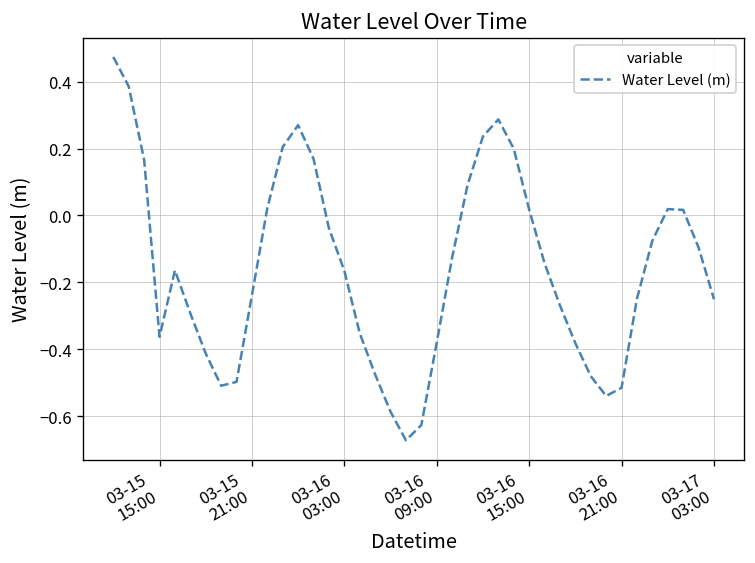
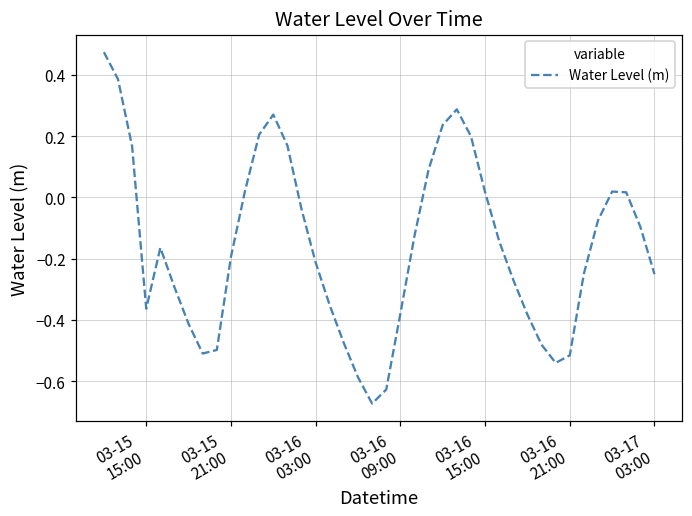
03-15 21:00: -0.24 -> -0.19
03-16 03:00: -0.17 -> -0.21
